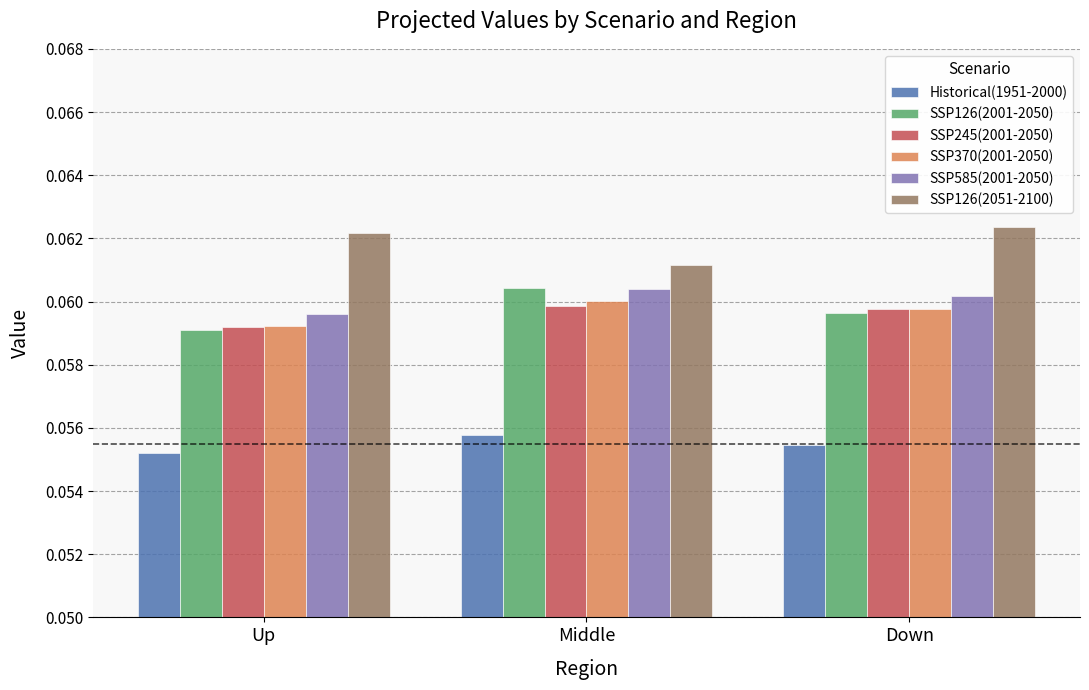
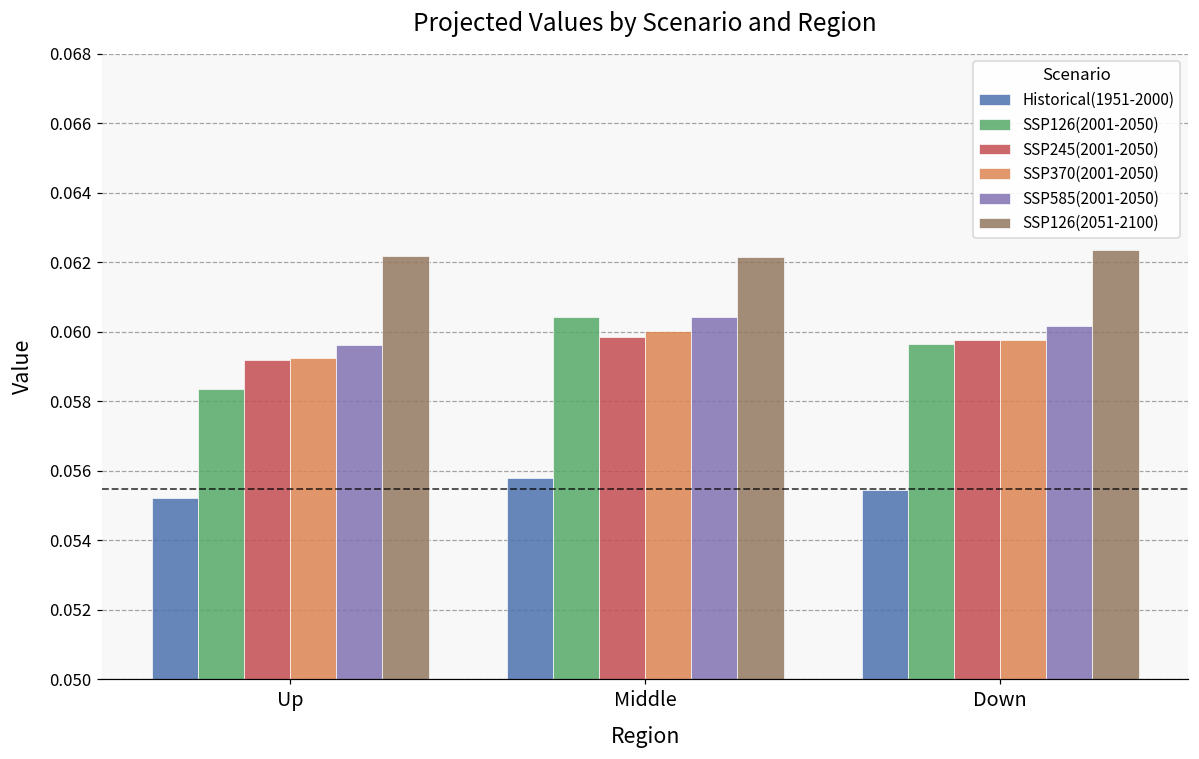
SSP126(2001-2050), Up: 0.0591 -> 0.0584
SSP126(2051-2100), Middle: 0.0611 -> 0.0622
